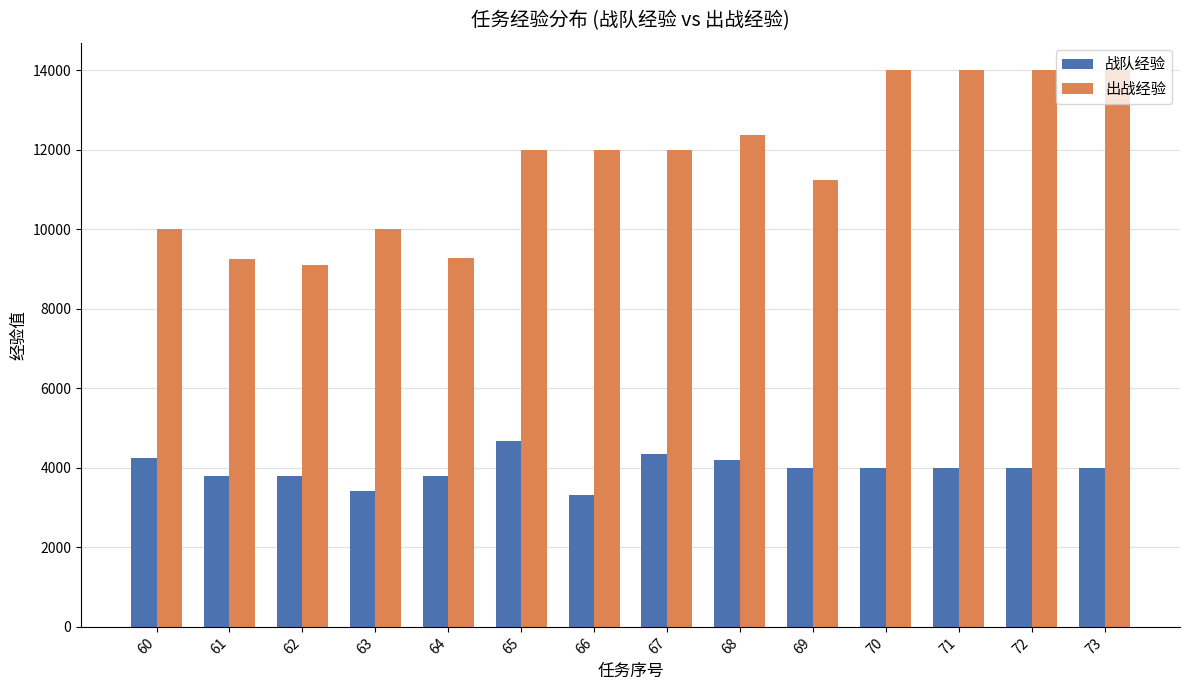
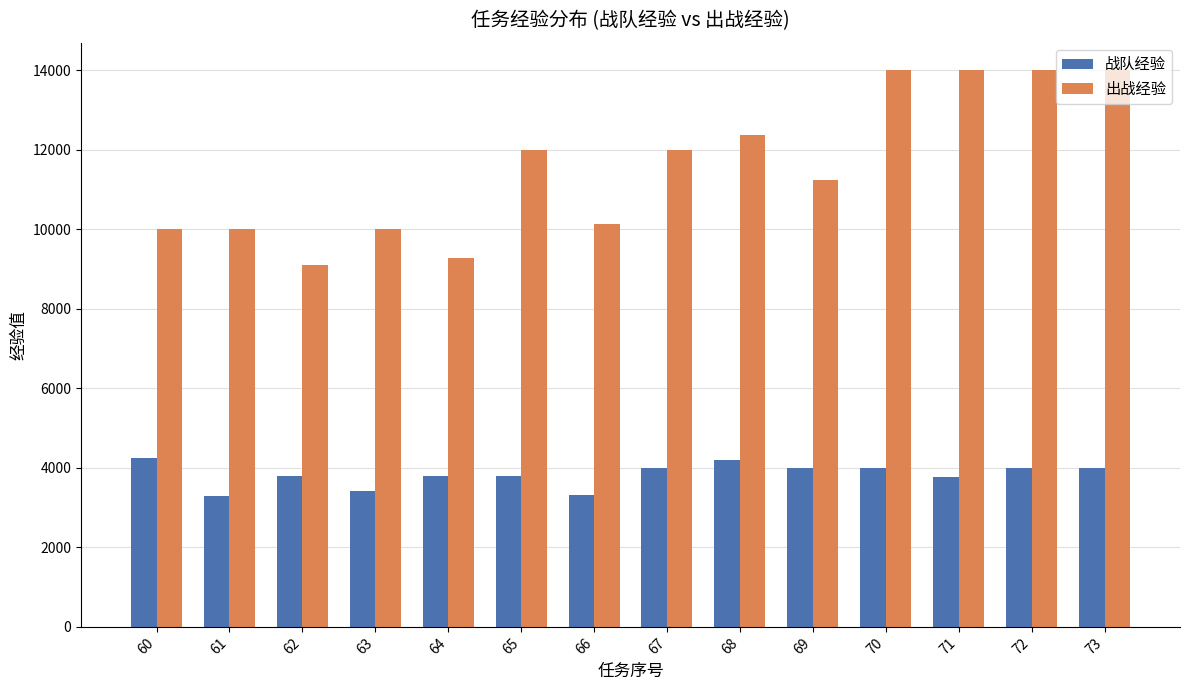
战队经验, 61: 3800 -> 3300
出战经验, 61: 9300 -> 10000
战队经验, 65: 4700 -> 3800
出战经验, 66: 12000 -> 10100
战队经验, 67: 4300 -> 4000
战队经验, 71: 4000 -> 3800
